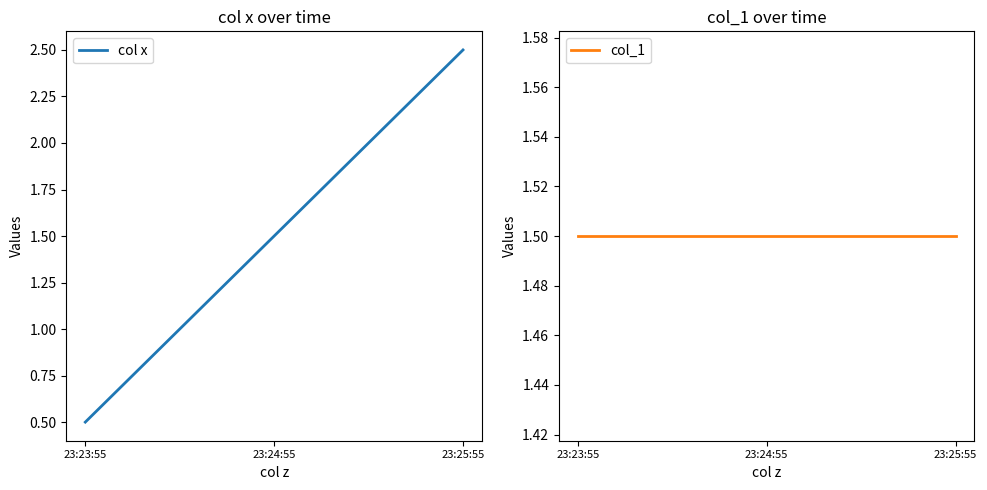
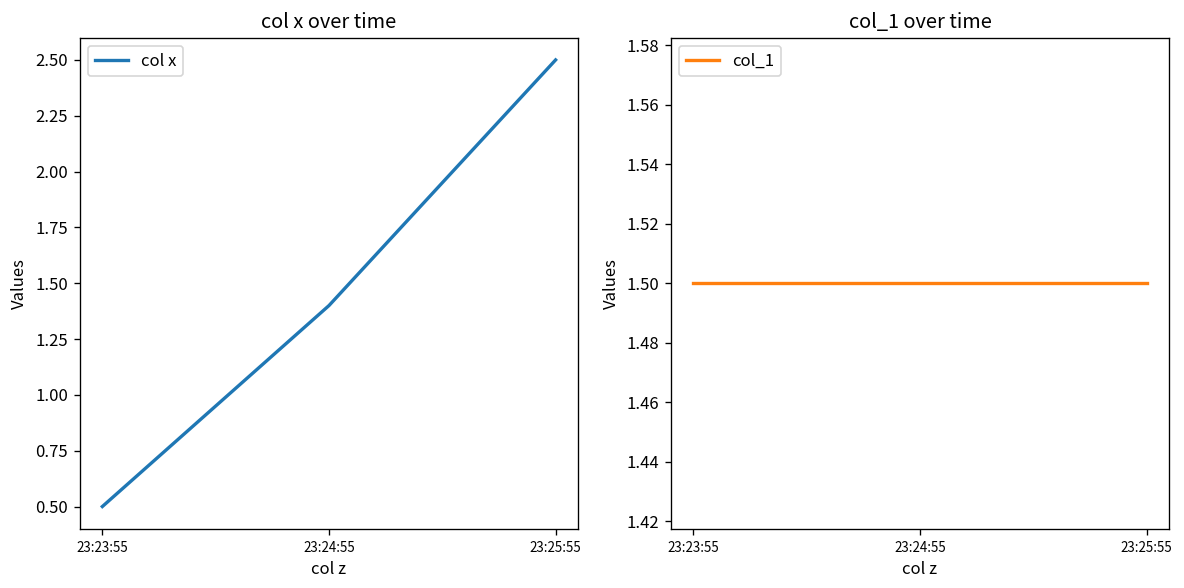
col x over time, 23:24:55: 1.5 -> 1.4
